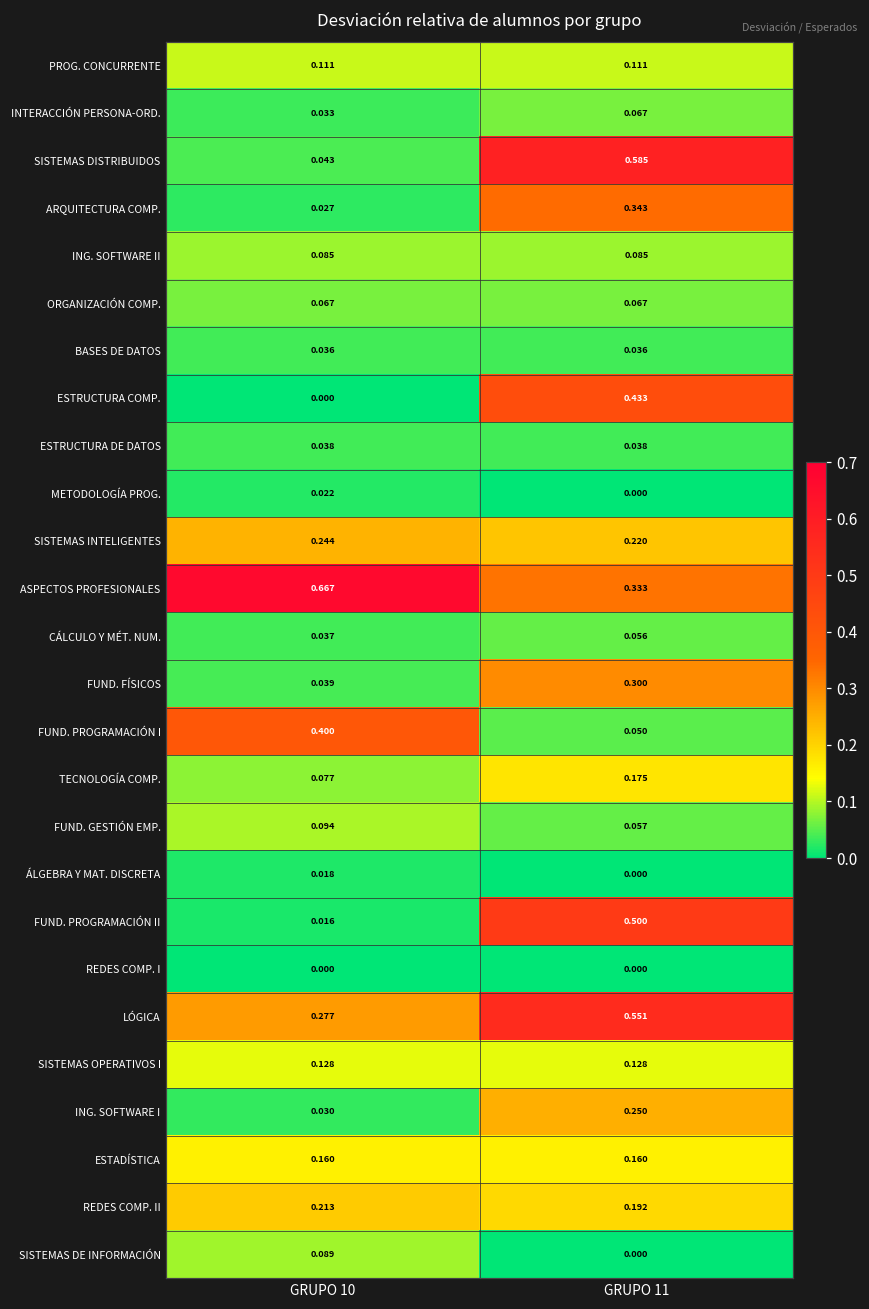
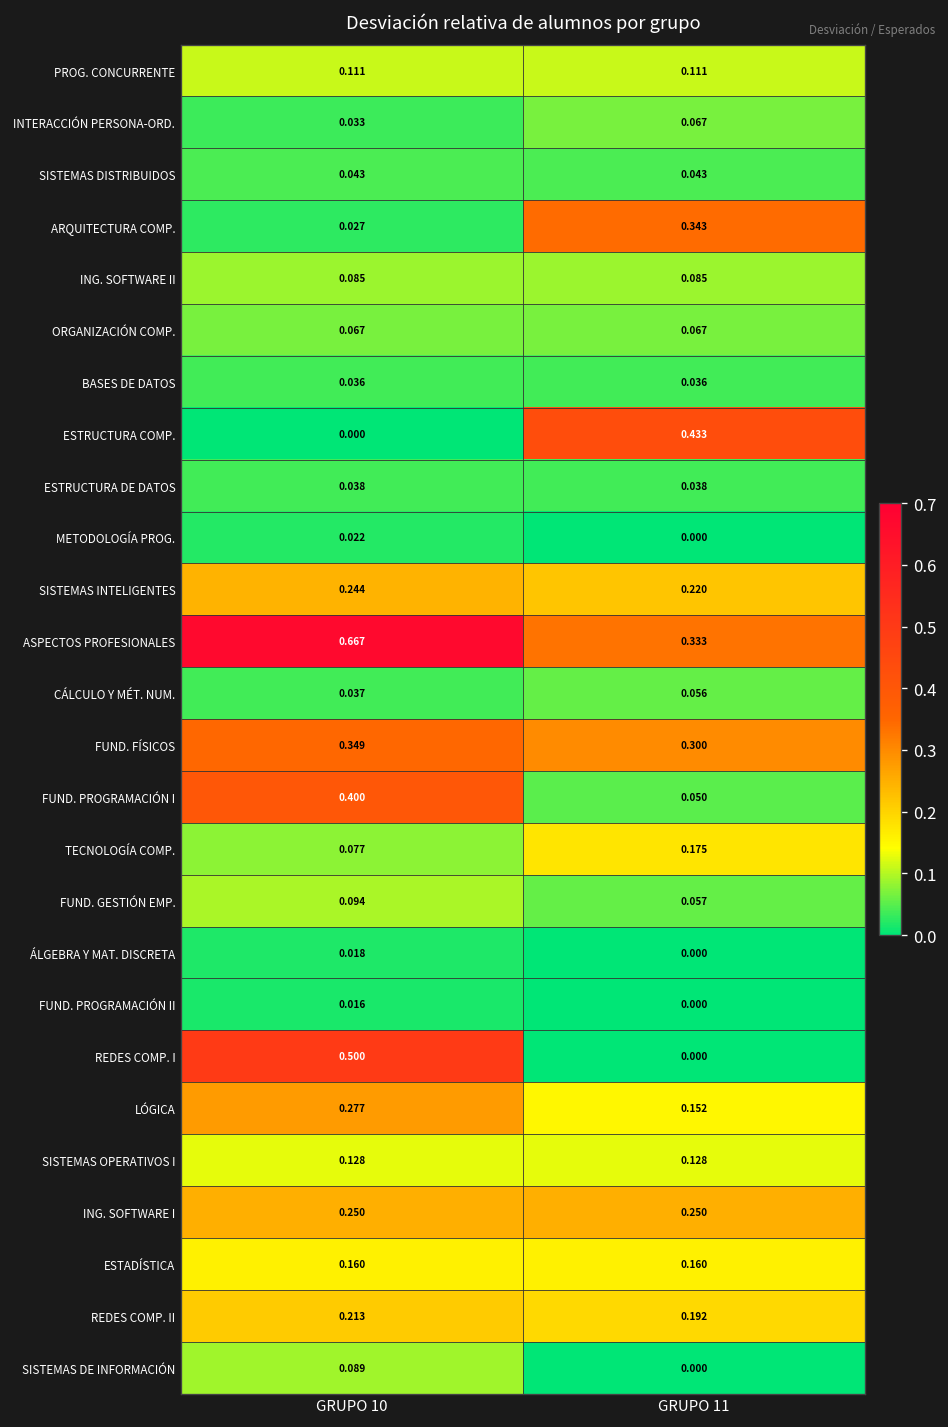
SISTEMAS DISTRIBUIDOS, GRUPO 11: 0.585 -> 0.043
FUND. FÍSICOS, GRUPO 10: 0.039 -> 0.349
FUND. PROGRAMACIÓN II, GRUPO 11: 0.500 -> 0.000
REDES COMP. I, GRUPO 10: 0.000 -> 0.500
LÓGICA, GRUPO 11: 0.551 -> 0.152
ING. SOFTWARE I, GRUPO 10: 0.030 -> 0.250
